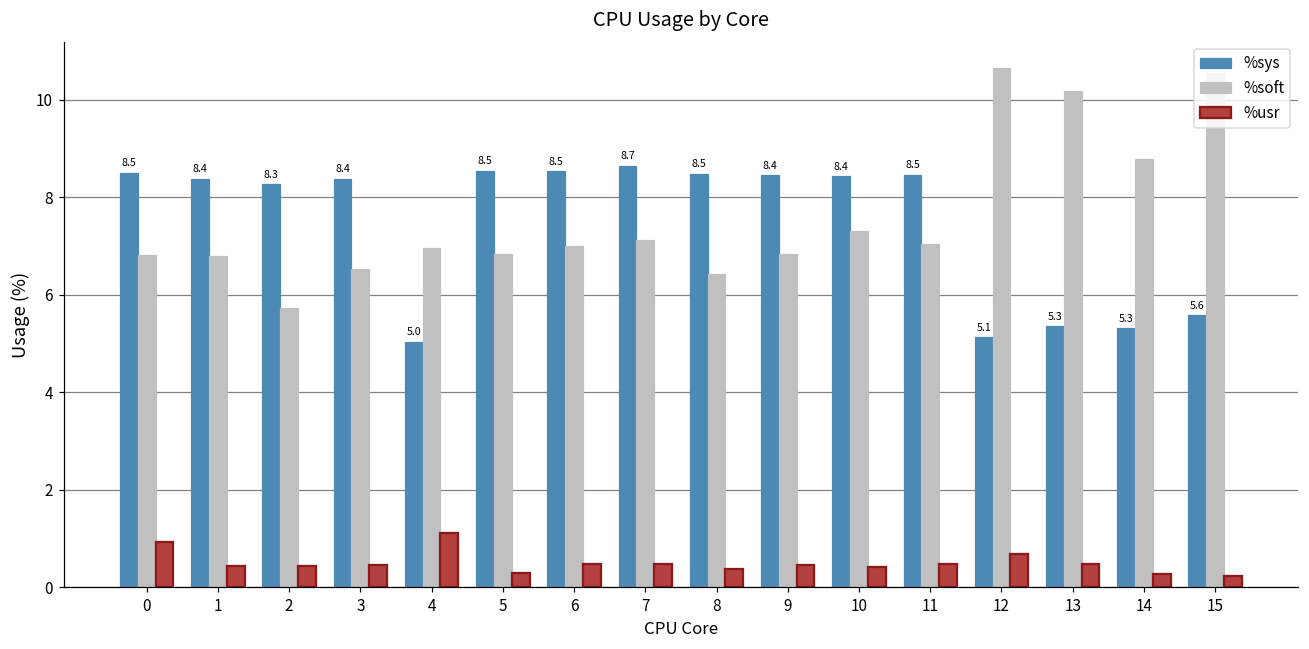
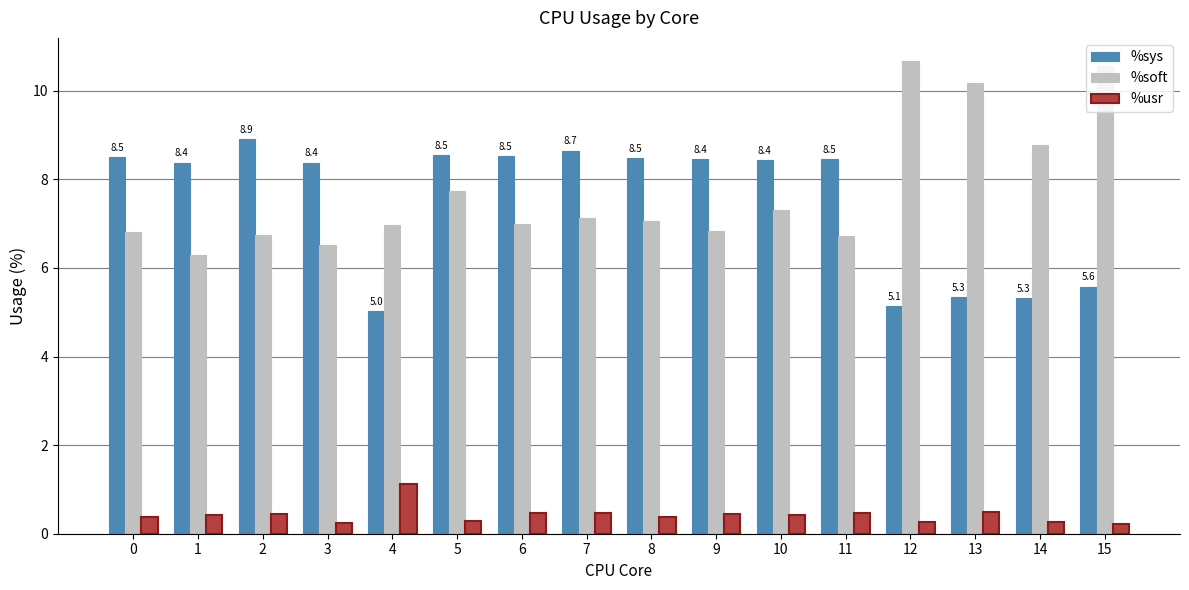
%usr, 0: 0.9 -> 0.4
%soft, 1: 6.8 -> 6.3
%sys, 2: 8.3 -> 8.9
%soft, 2: 5.7 -> 6.8
%usr, 3: 0.5 -> 0.3
%soft, 5: 6.8 -> 7.7
%soft, 8: 6.4 -> 7.1
%soft, 11: 7.0 -> 6.7
%usr, 12: 0.7 -> 0.3
